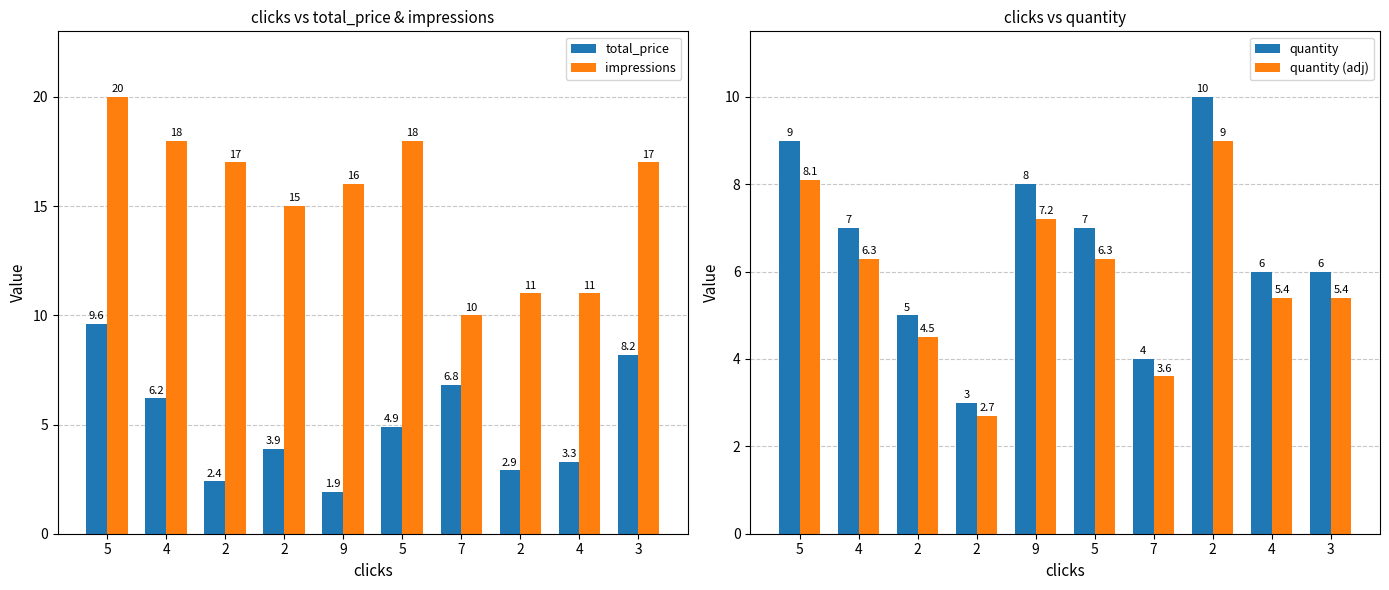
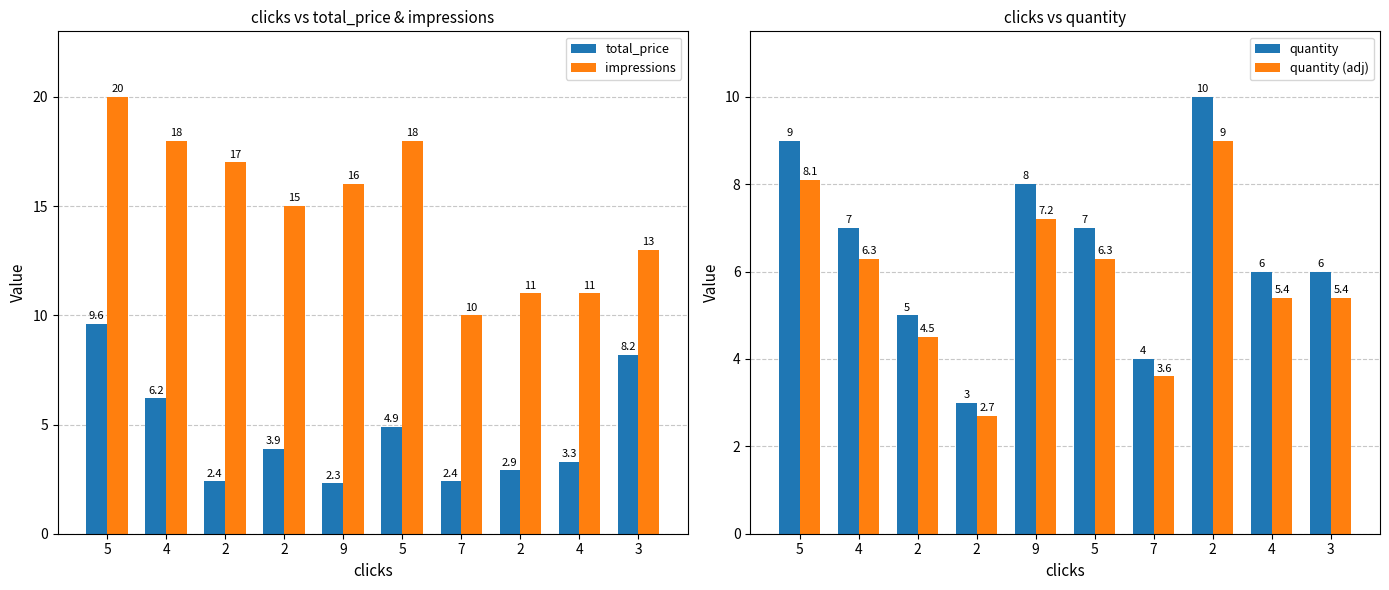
clicks vs total_price & impressions, total_price, 9: 1.9 -> 2.3
clicks vs total_price & impressions, total_price, 7: 6.8 -> 2.4
clicks vs total_price & impressions, impressions, 3: 17 -> 13
